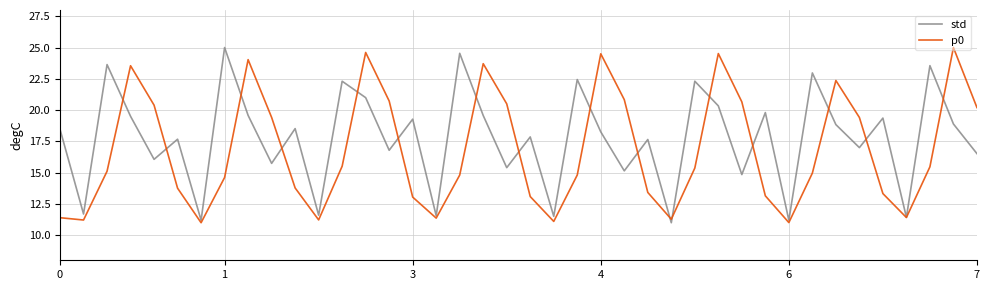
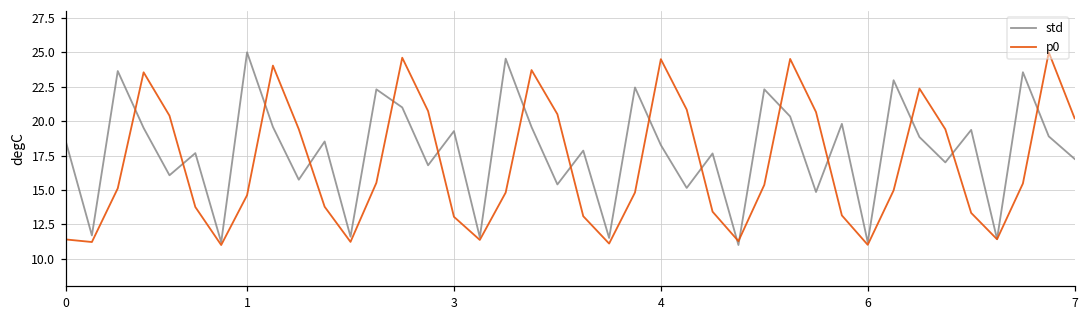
std, 7: 16.5 -> 17.3
